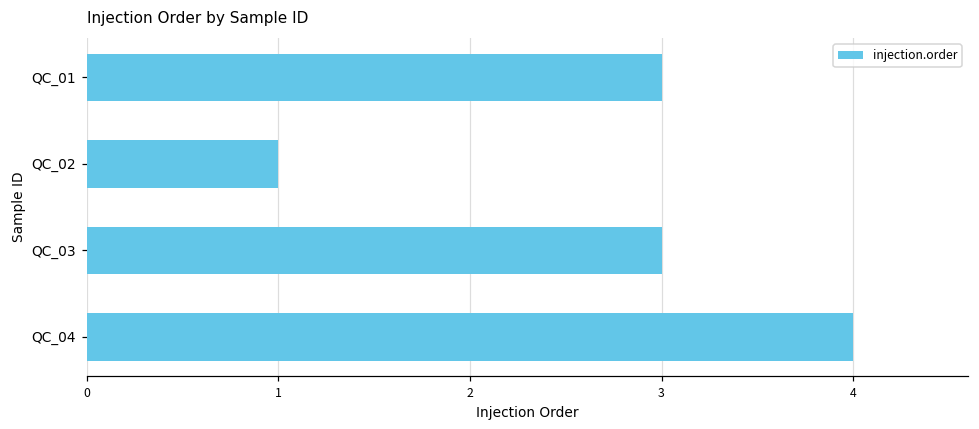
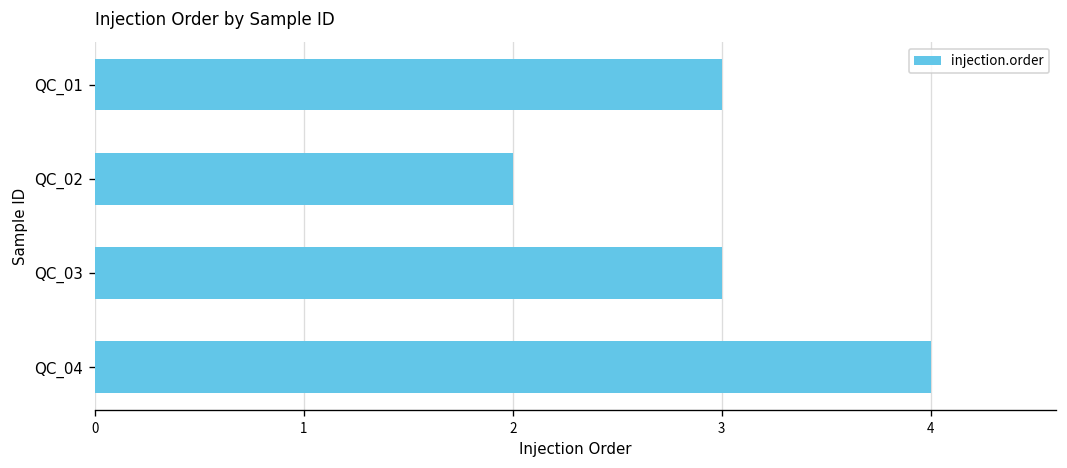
QC_02: 1 -> 2
